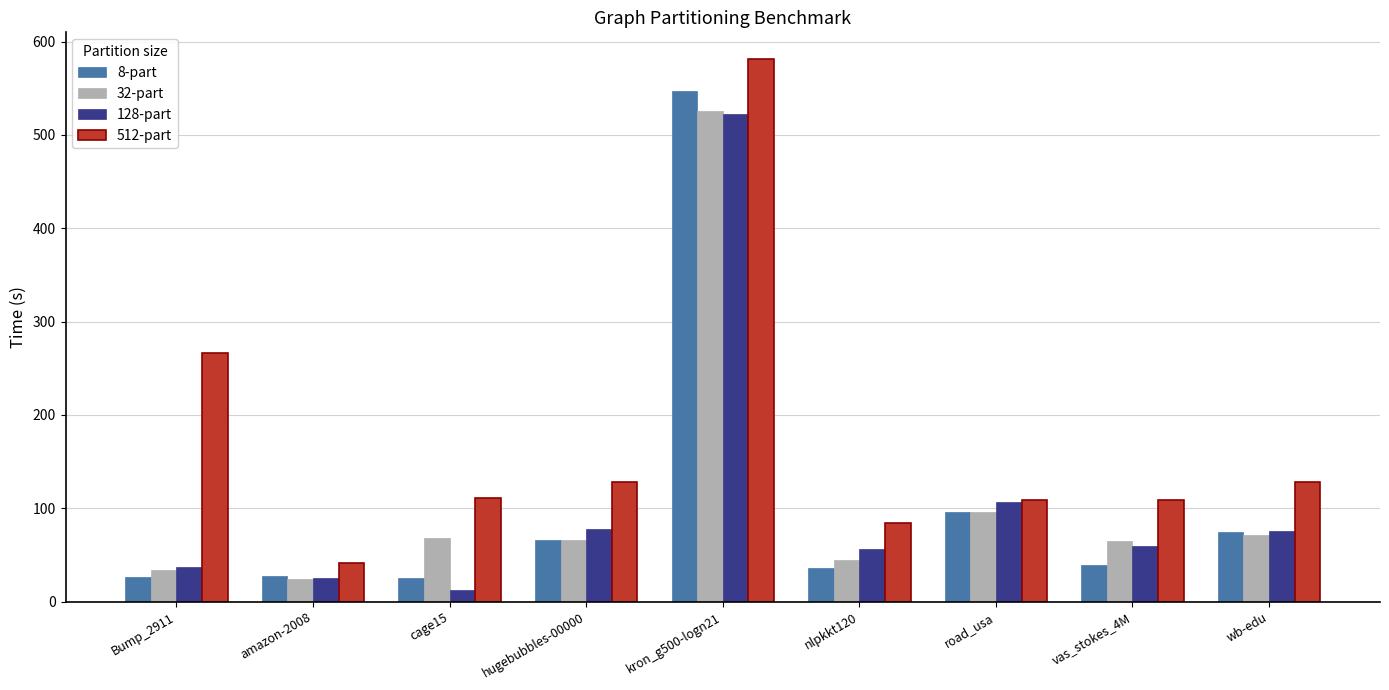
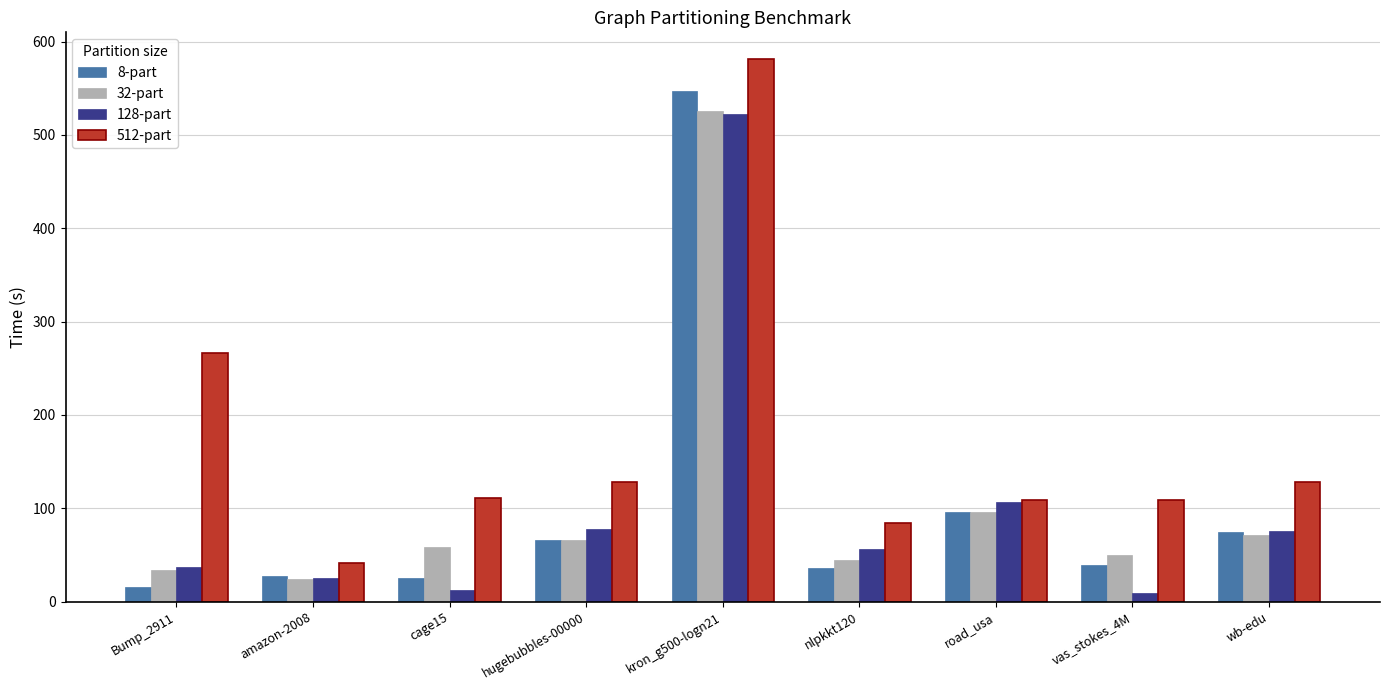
8-part, Bump_2911: 30 -> 20
32-part, cage15: 70 -> 60
32-part, vas_stokes_4M: 70 -> 50
128-part, vas_stokes_4M: 60 -> 10
